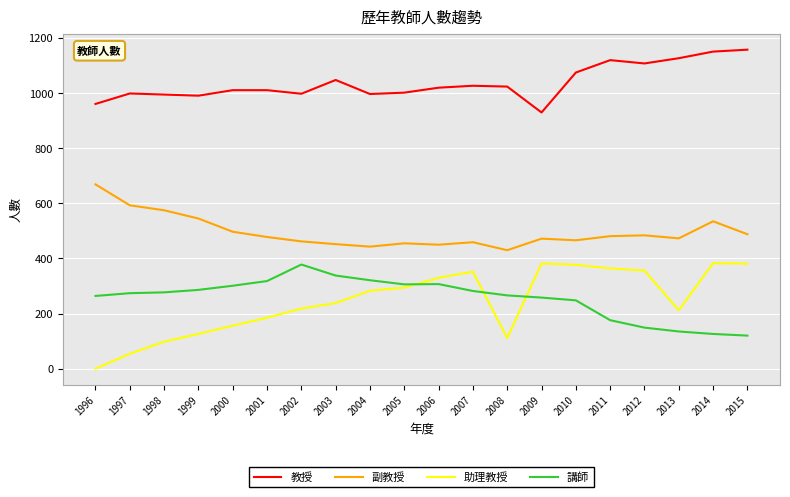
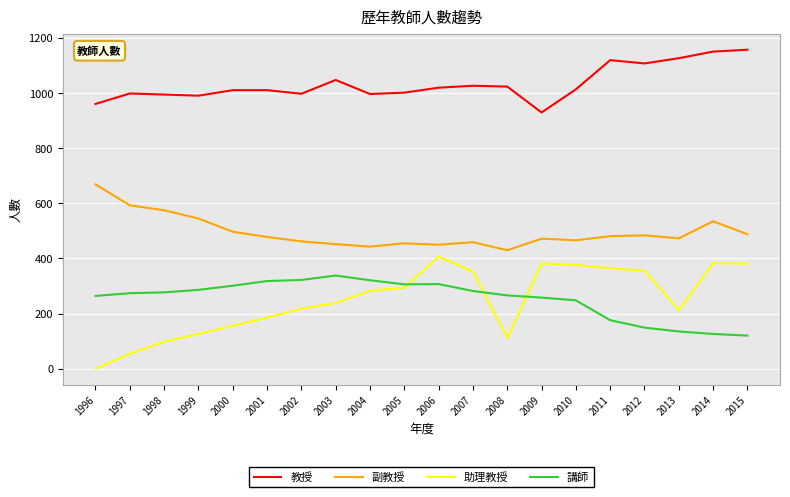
講師, 2002: 380 -> 320
助理教授, 2006: 330 -> 410
教授, 2010: 1080 -> 1010
